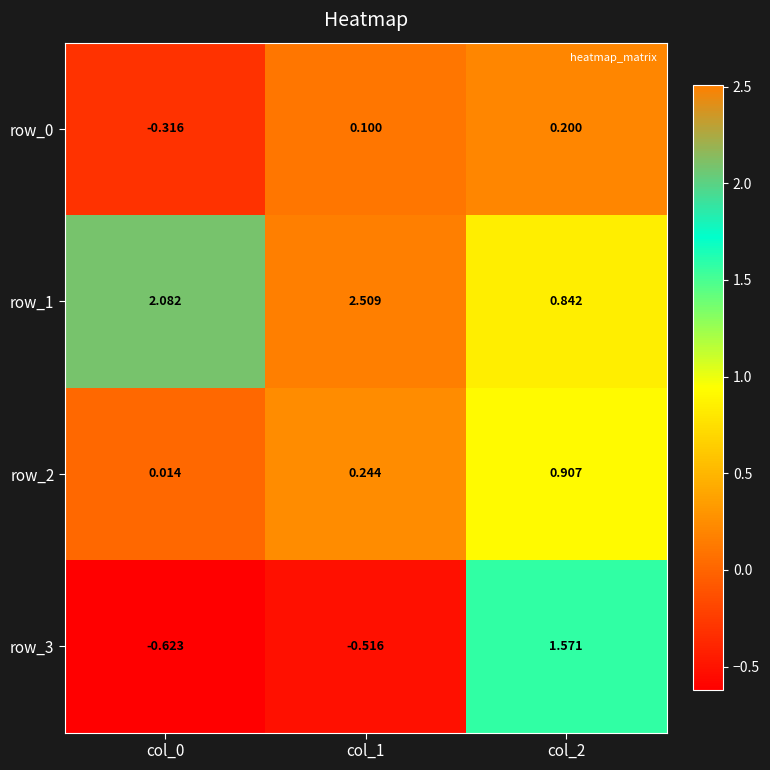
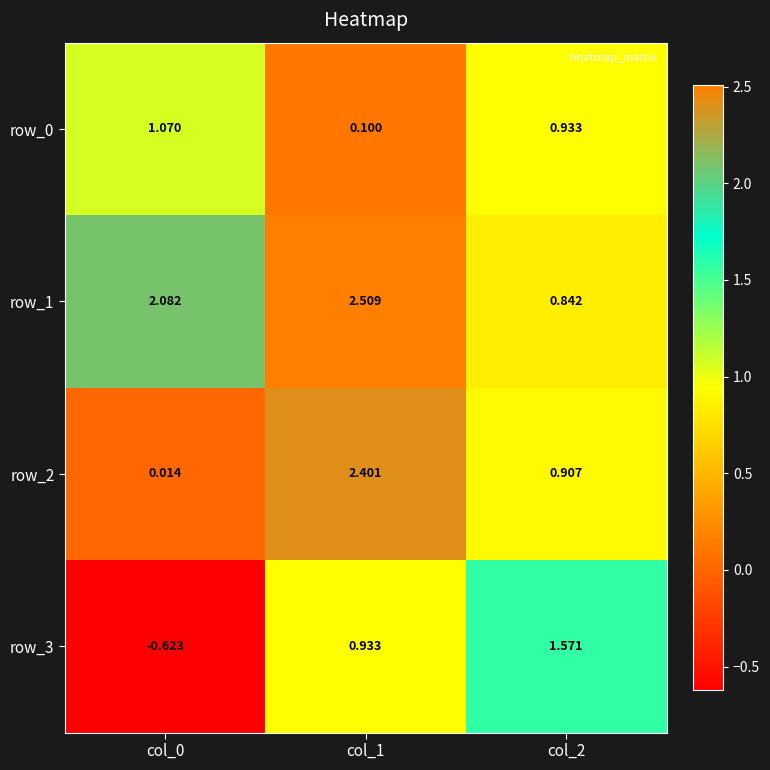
row_0, col_0: -0.316 -> 1.070
row_0, col_2: 0.200 -> 0.933
row_2, col_1: 0.244 -> 2.401
row_3, col_1: -0.516 -> 0.933
